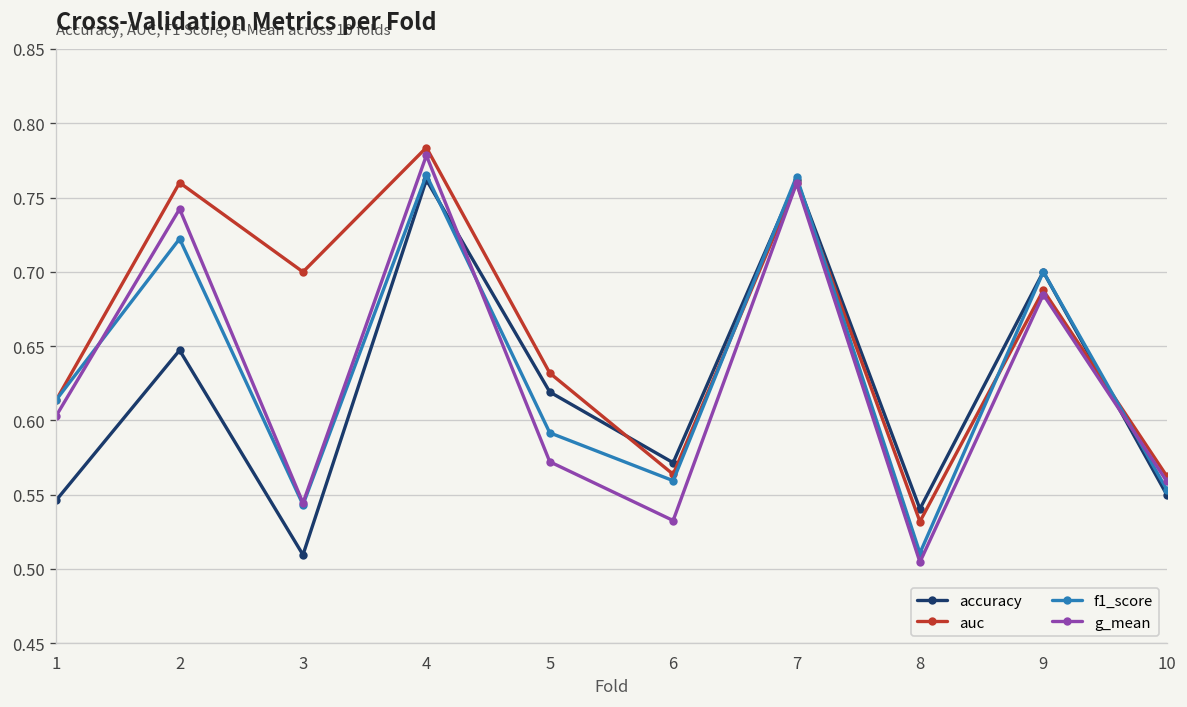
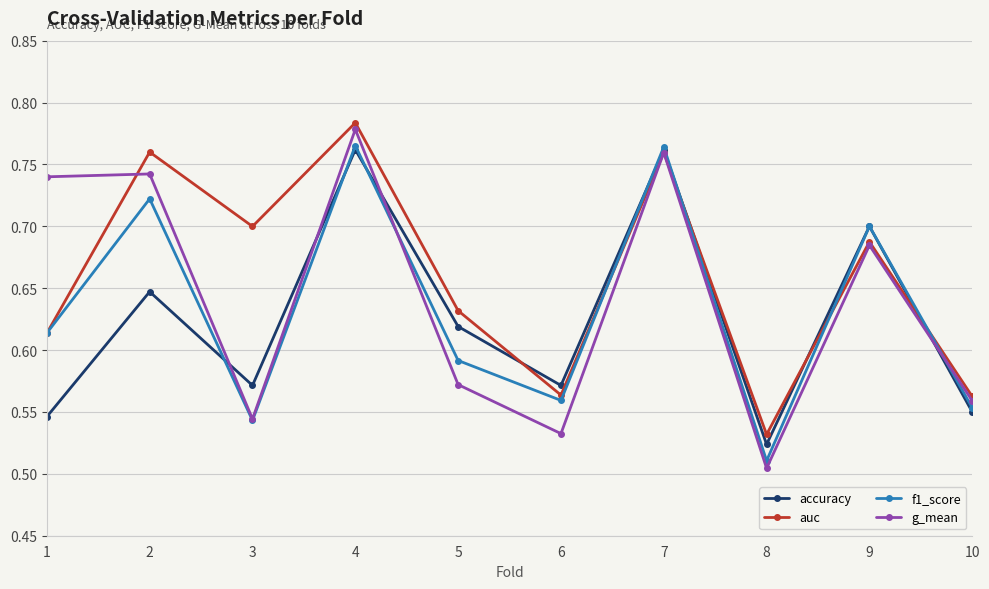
g_mean, 1: 0.603 -> 0.740
accuracy, 3: 0.509 -> 0.571
accuracy, 8: 0.540 -> 0.524
